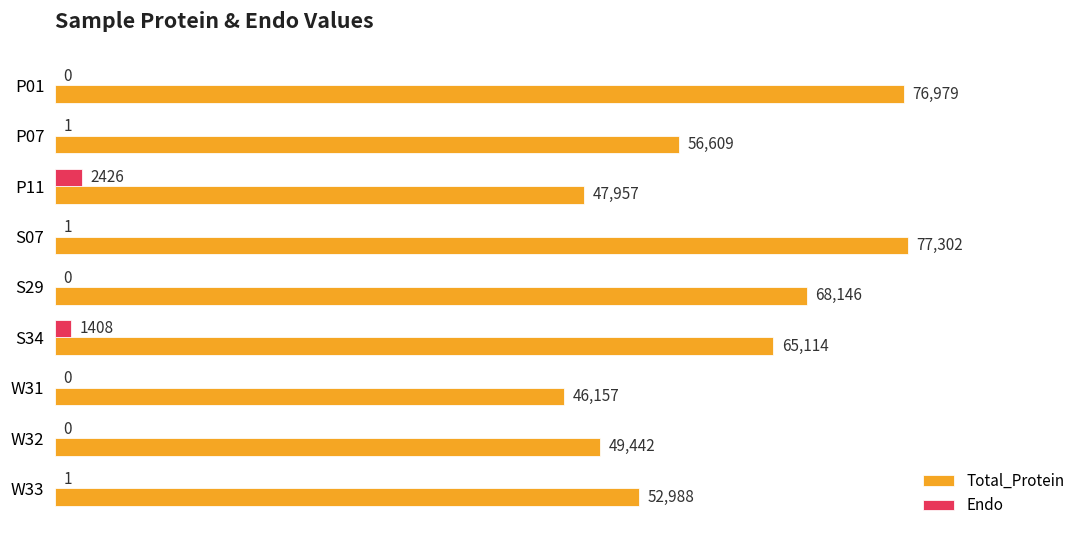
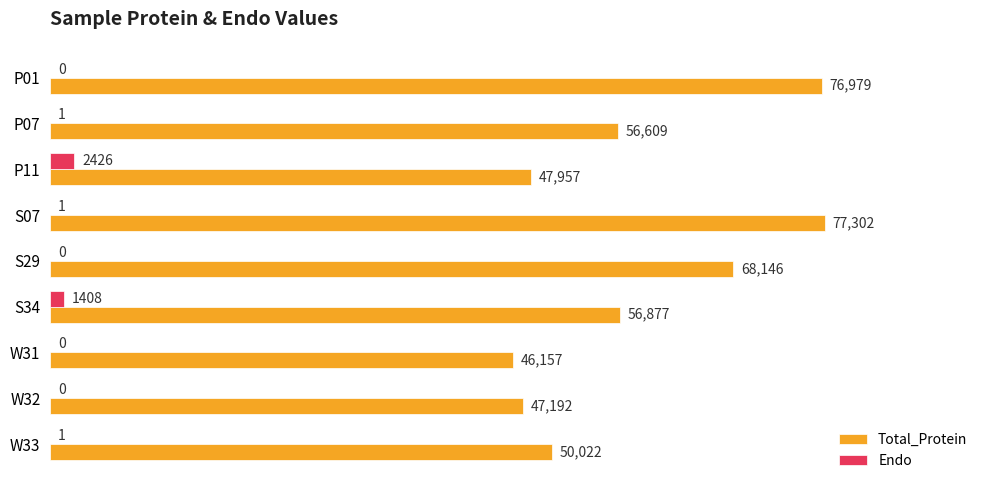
Total_Protein, S34: 65,114 -> 56,877
Total_Protein, W32: 49,442 -> 47,192
Total_Protein, W33: 52,988 -> 50,022
